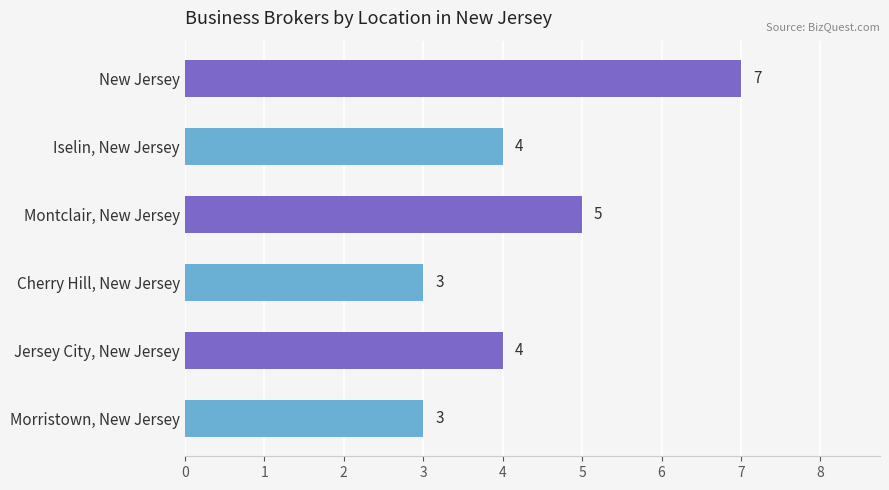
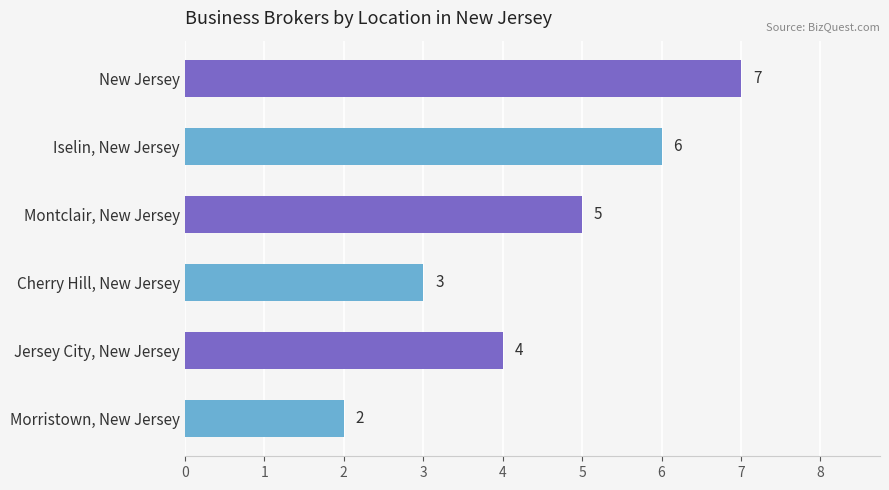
Iselin, New Jersey: 4 -> 6
Morristown, New Jersey: 3 -> 2
